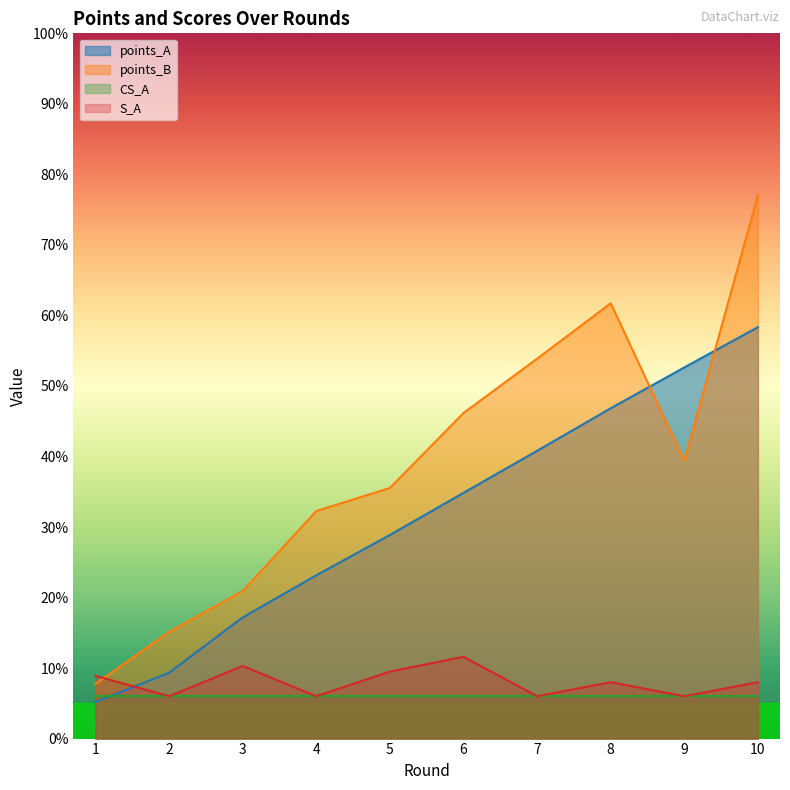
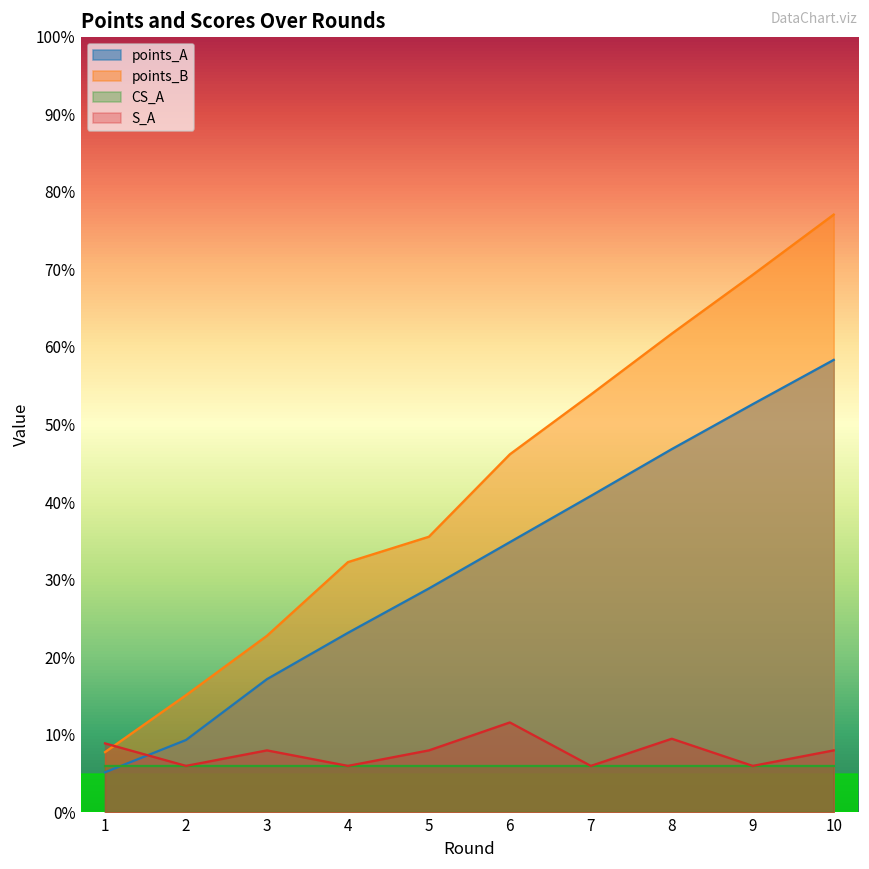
points_B, 3: 21% -> 23%
S_A, 3: 10% -> 8%
S_A, 5: 10% -> 8%
S_A, 8: 8% -> 10%
points_B, 9: 39% -> 69%
